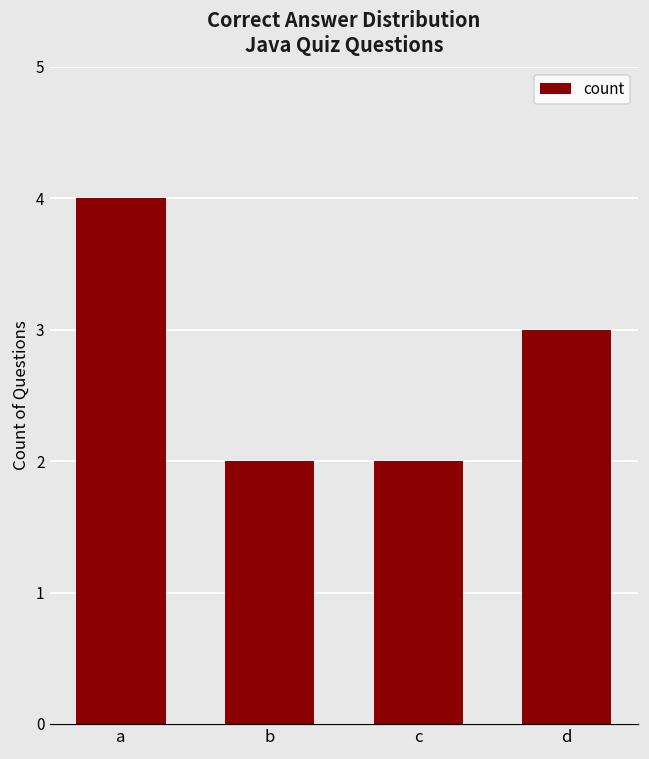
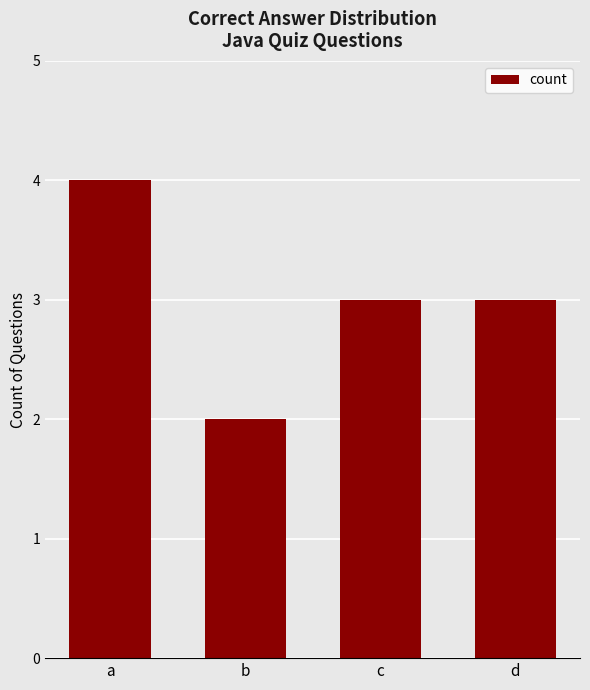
c: 2 -> 3
